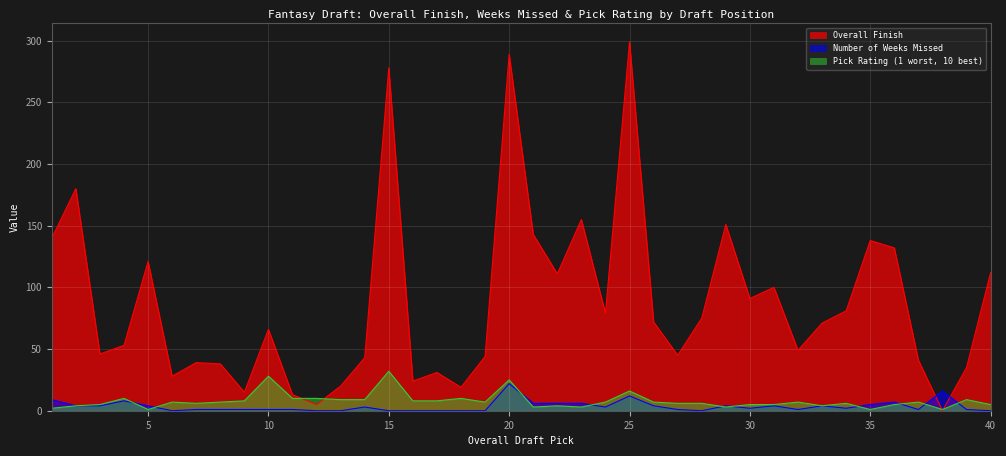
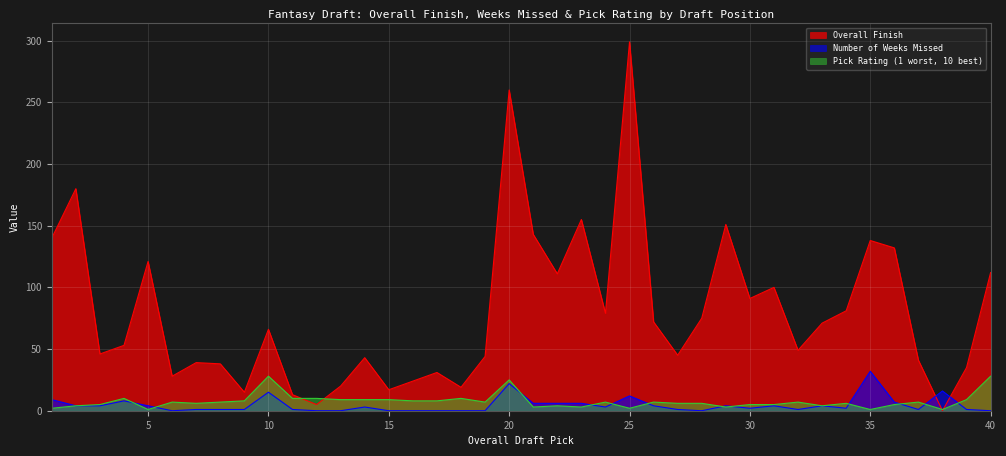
Number of Weeks Missed, 10: 1 -> 15
Overall Finish, 15: 278 -> 17
Pick Rating (1 worst, 10 best), 15: 32 -> 9
Overall Finish, 20: 289 -> 260
Pick Rating (1 worst, 10 best), 25: 16 -> 2
Number of Weeks Missed, 35: 5 -> 32
Pick Rating (1 worst, 10 best), 40: 5 -> 28
